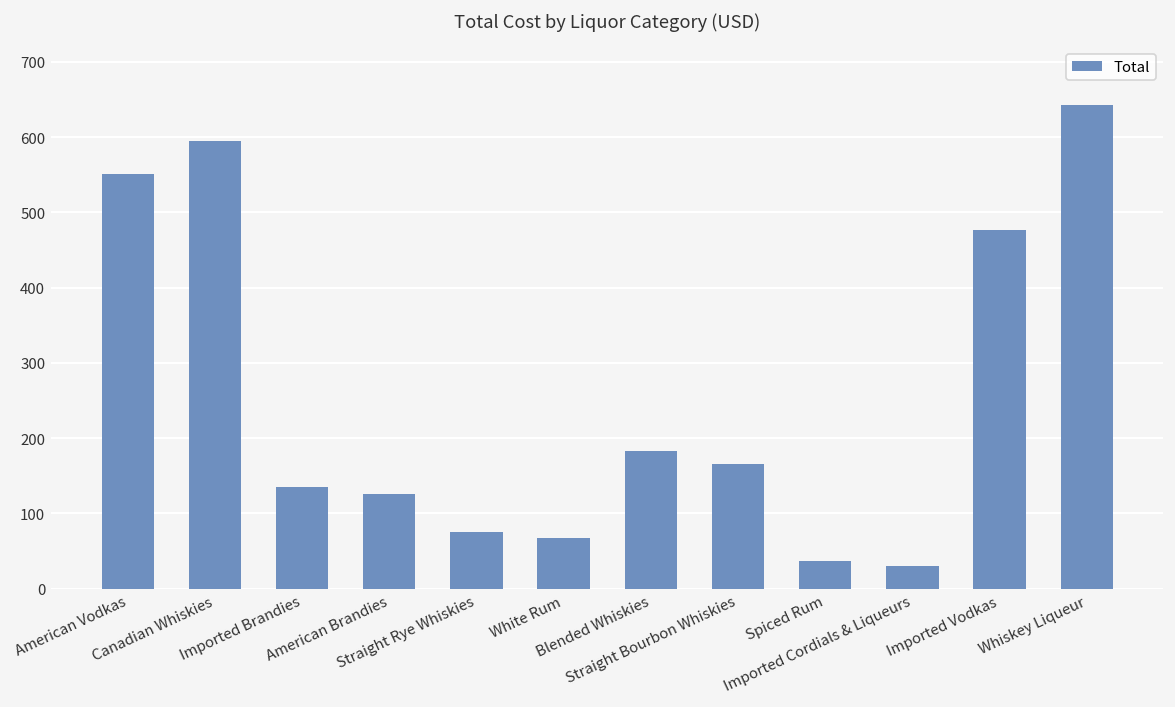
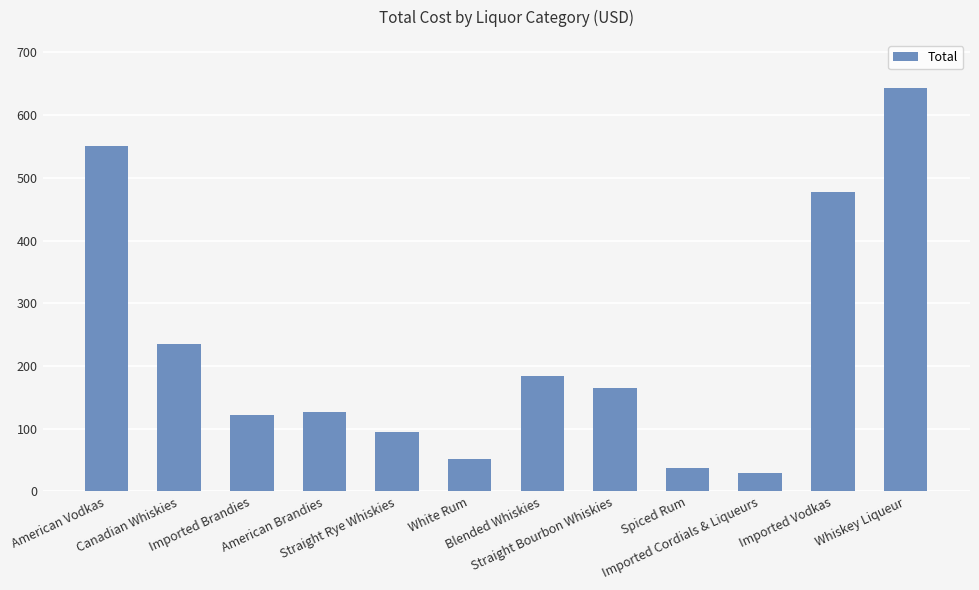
Canadian Whiskies: 600 -> 240
Imported Brandies: 140 -> 120
Straight Rye Whiskies: 80 -> 90
White Rum: 70 -> 50
